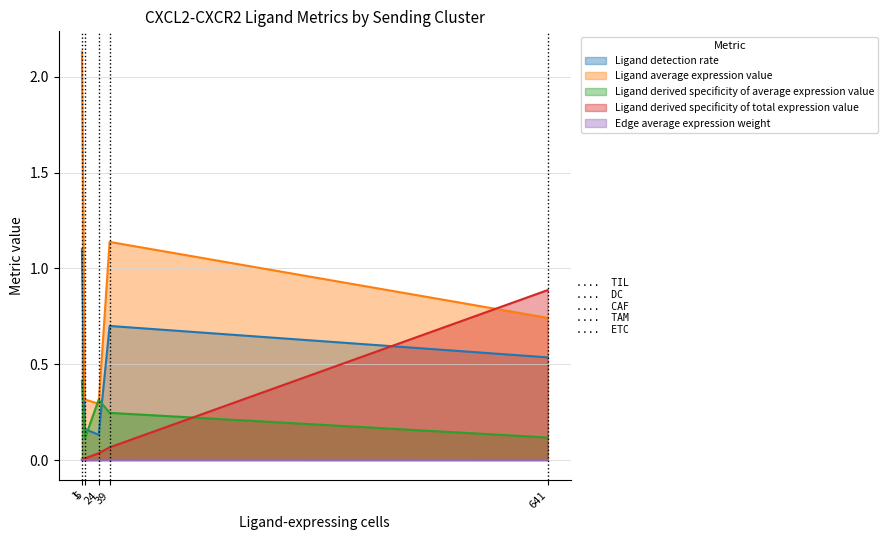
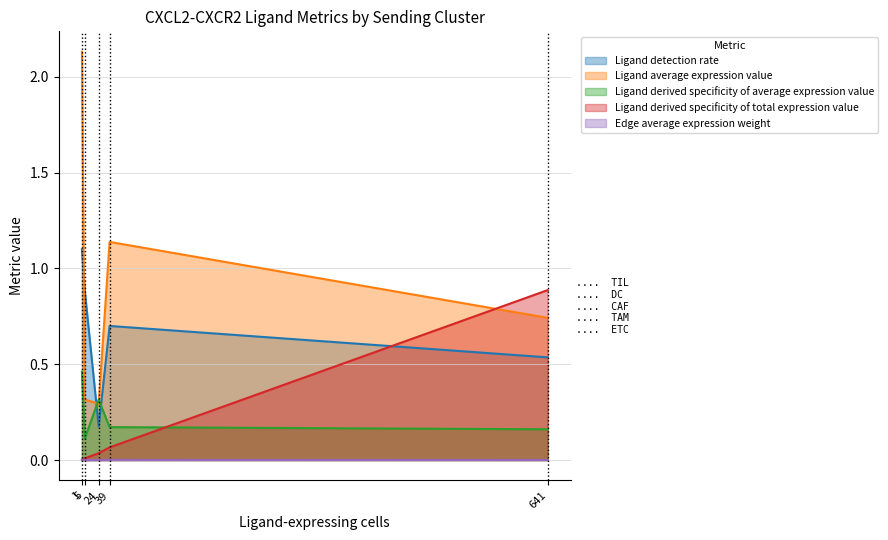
Ligand derived specificity of average expression value, 1: 0.41 -> 0.46
Ligand detection rate, 5: 0.16 -> 0.88
Ligand detection rate, 24: 0.13 -> 0.18
Ligand derived specificity of average expression value, 39: 0.25 -> 0.17
Ligand derived specificity of average expression value, 641: 0.12 -> 0.16
